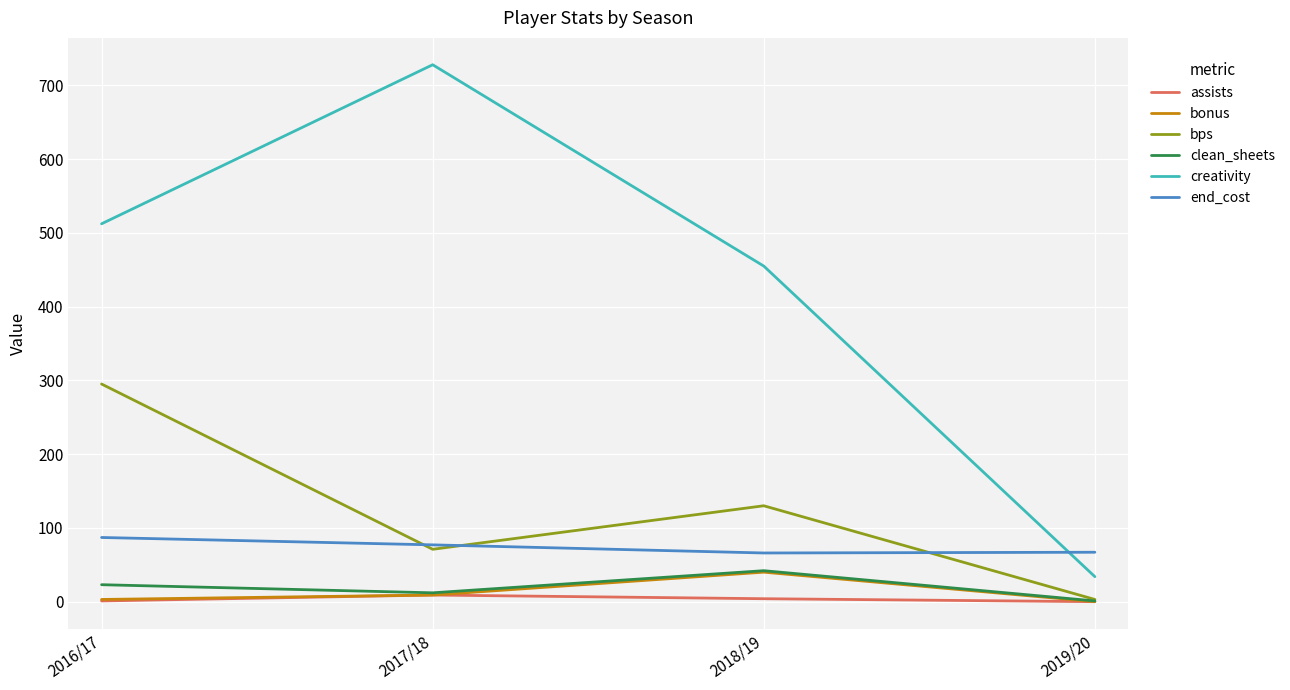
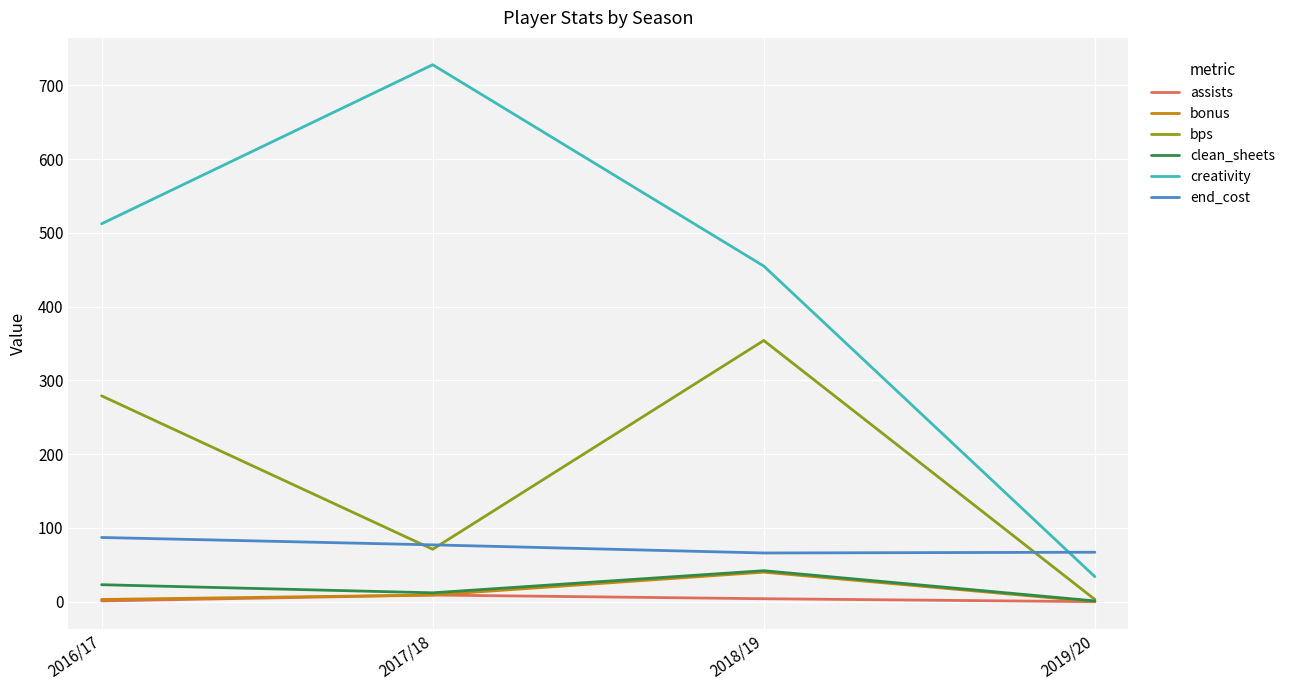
bps, 2016/17: 300 -> 280
bps, 2018/19: 130 -> 350
